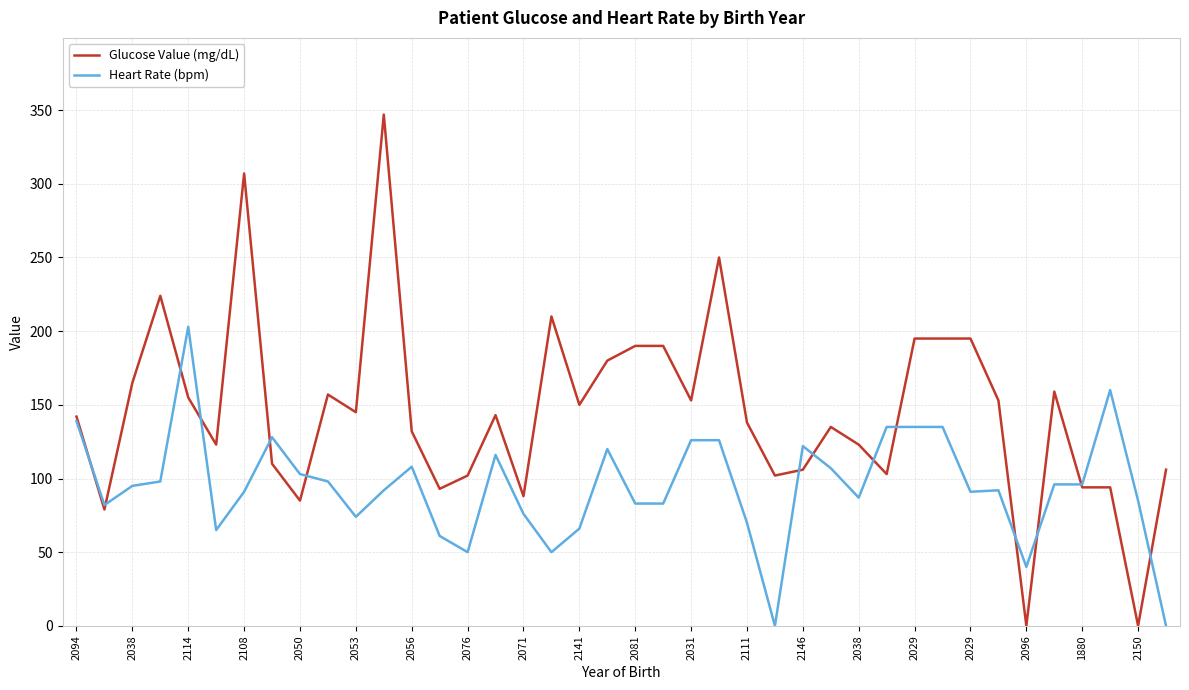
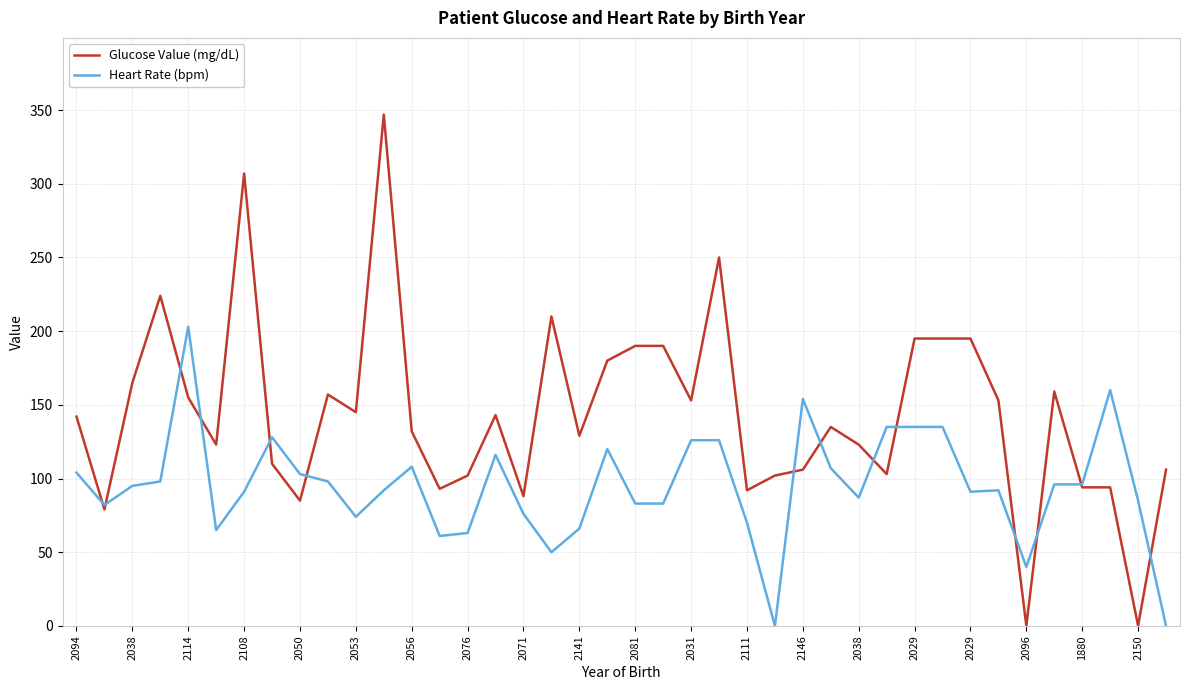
Heart Rate (bpm), 2094: 139 -> 104
Heart Rate (bpm), 2076: 50 -> 63
Glucose Value (mg/dL), 2141: 150 -> 129
Glucose Value (mg/dL), 2111: 138 -> 92
Heart Rate (bpm), 2146: 122 -> 154
